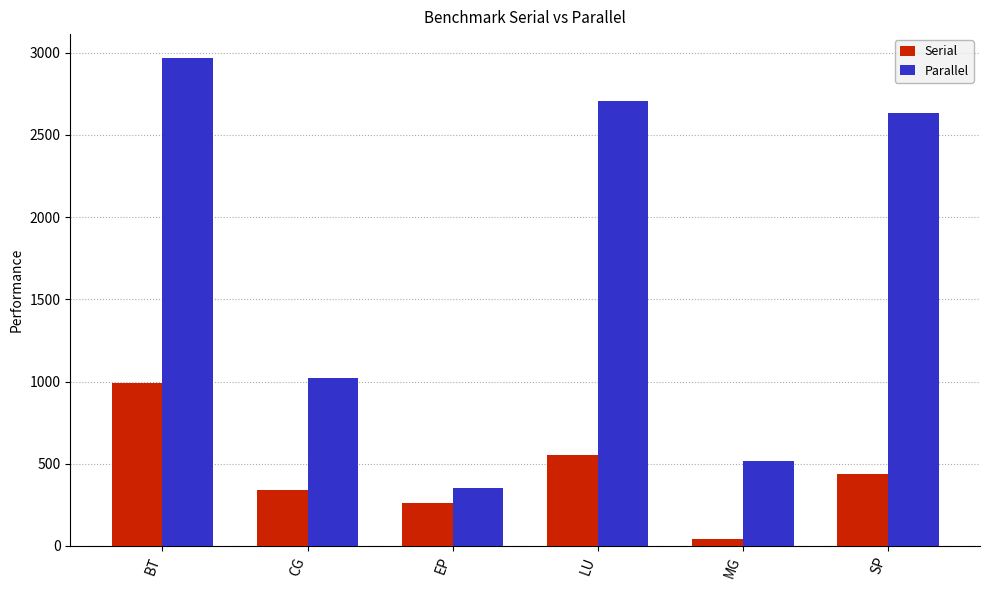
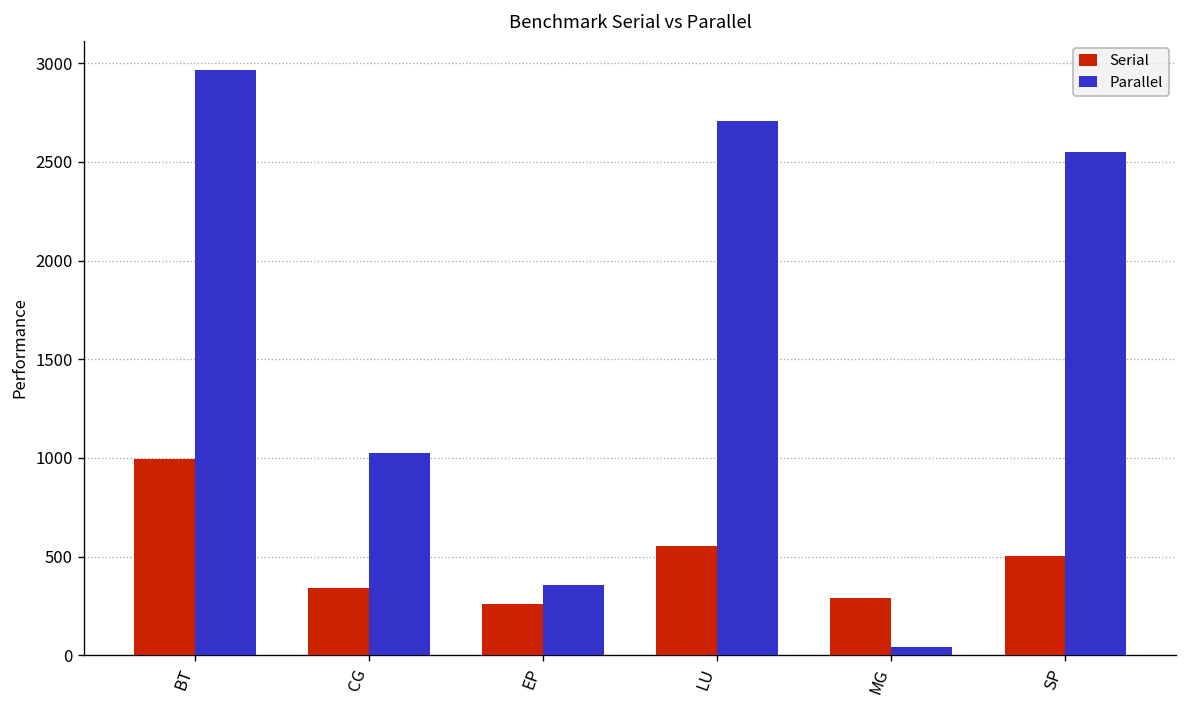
Serial, MG: 40 -> 290
Parallel, MG: 520 -> 40
Serial, SP: 440 -> 500
Parallel, SP: 2630 -> 2550
